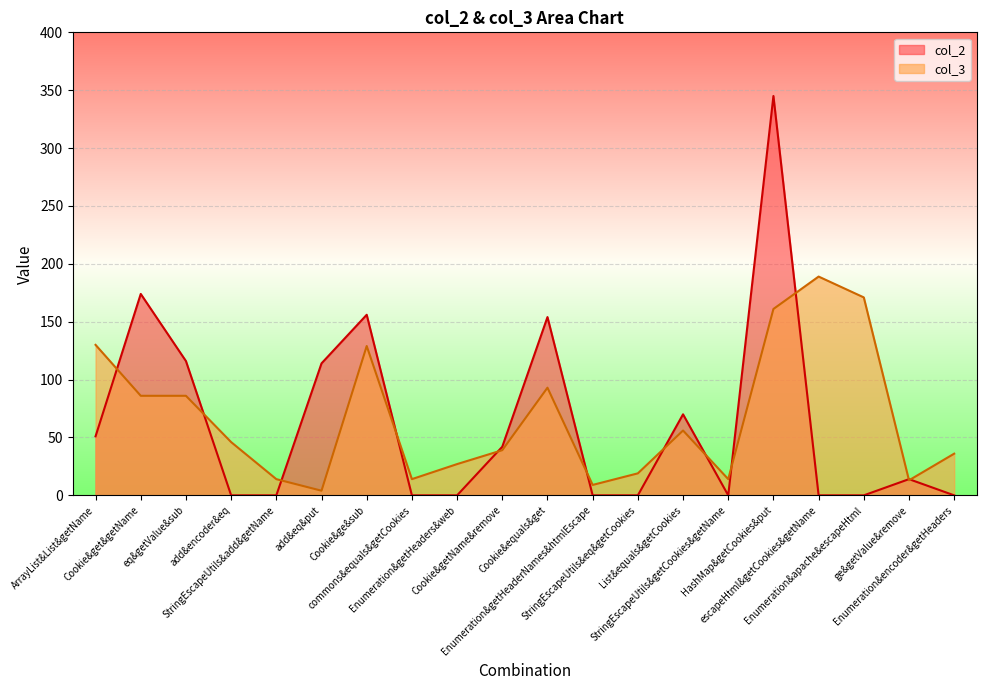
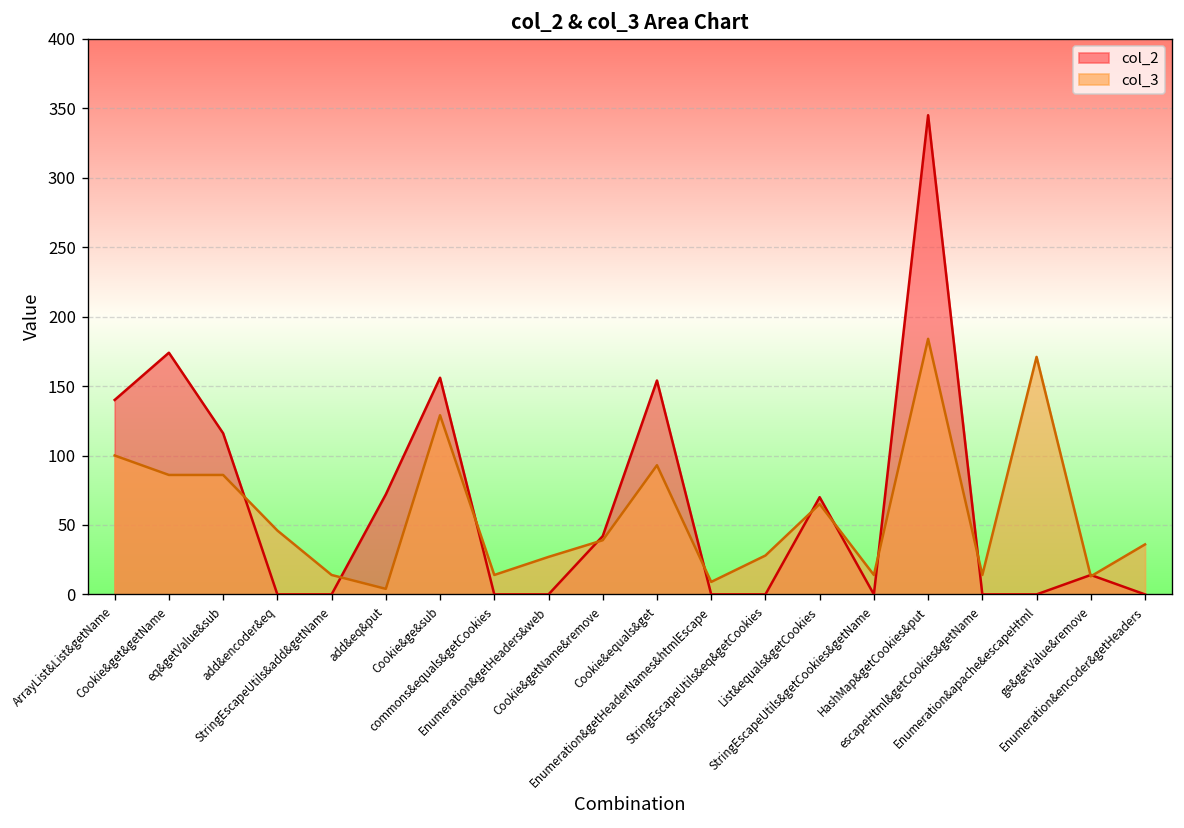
col_2, ArrayList&List&getName: 51 -> 140
col_3, ArrayList&List&getName: 130 -> 100
col_2, add&eq&put: 114 -> 72
col_3, StringEscapeUtils&eq&getCookies: 19 -> 28
col_3, List&equals&getCookies: 56 -> 65
col_3, HashMap&getCookies&put: 161 -> 184
col_3, escapeHtml&getCookies&getName: 189 -> 14
